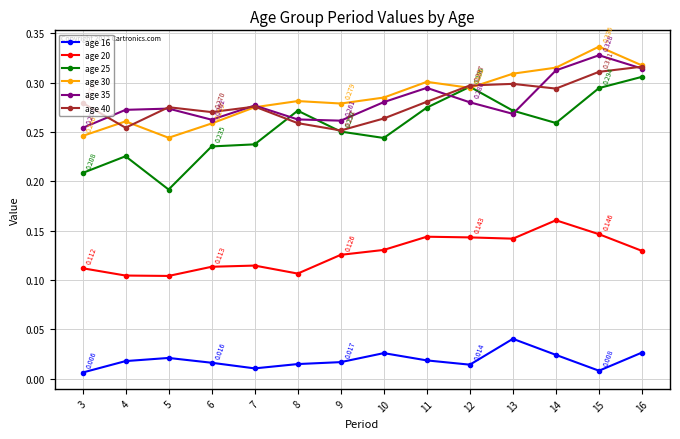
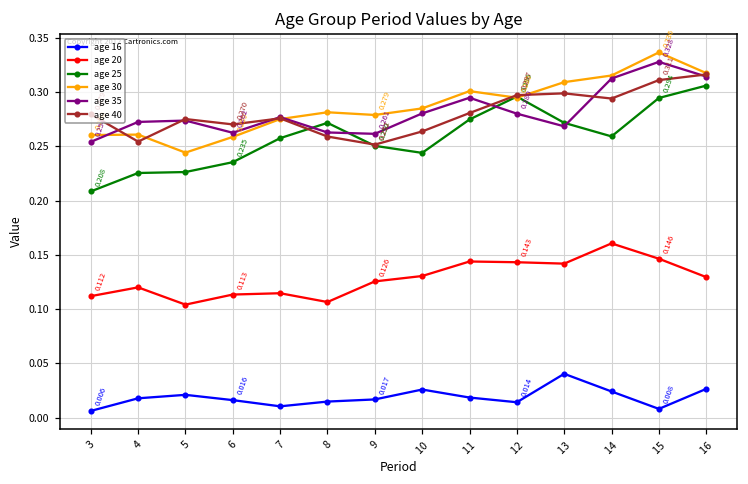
age 30, 3: 0.25 -> 0.26
age 20, 4: 0.10 -> 0.12
age 25, 5: 0.19 -> 0.23
age 25, 7: 0.24 -> 0.26
